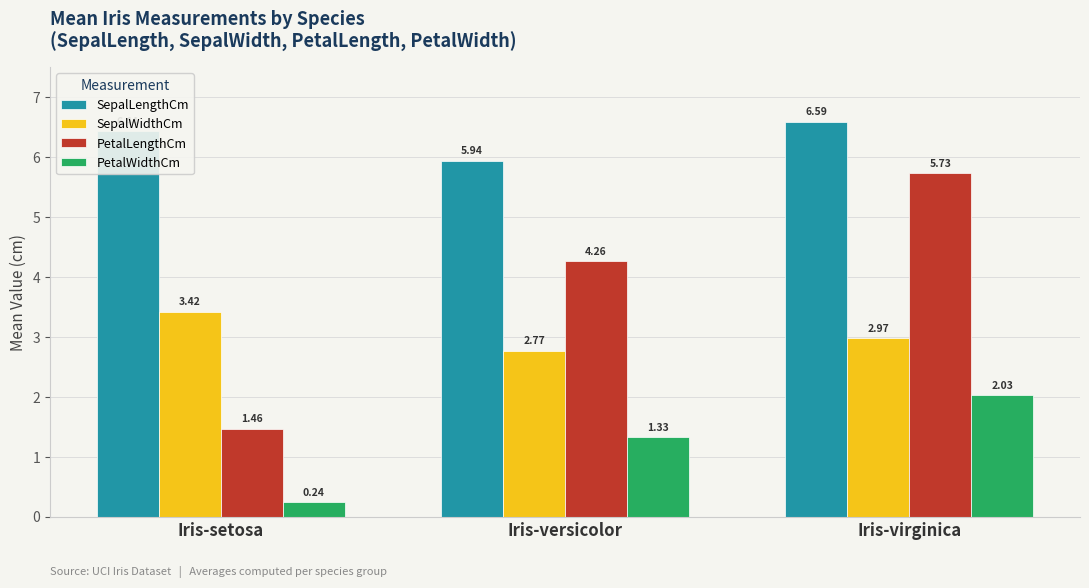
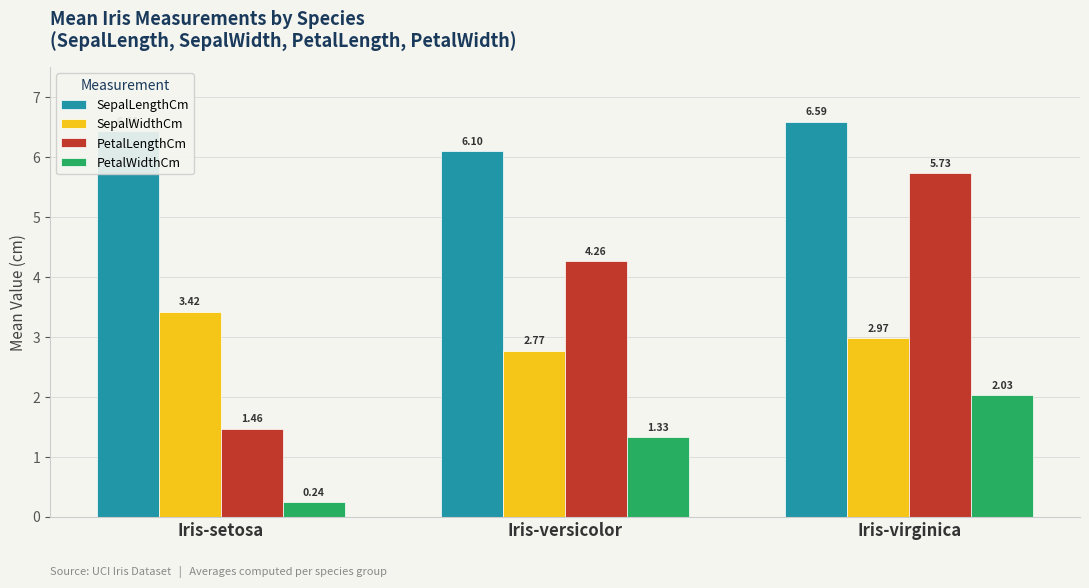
SepalLengthCm, Iris-versicolor: 5.94 -> 6.10
